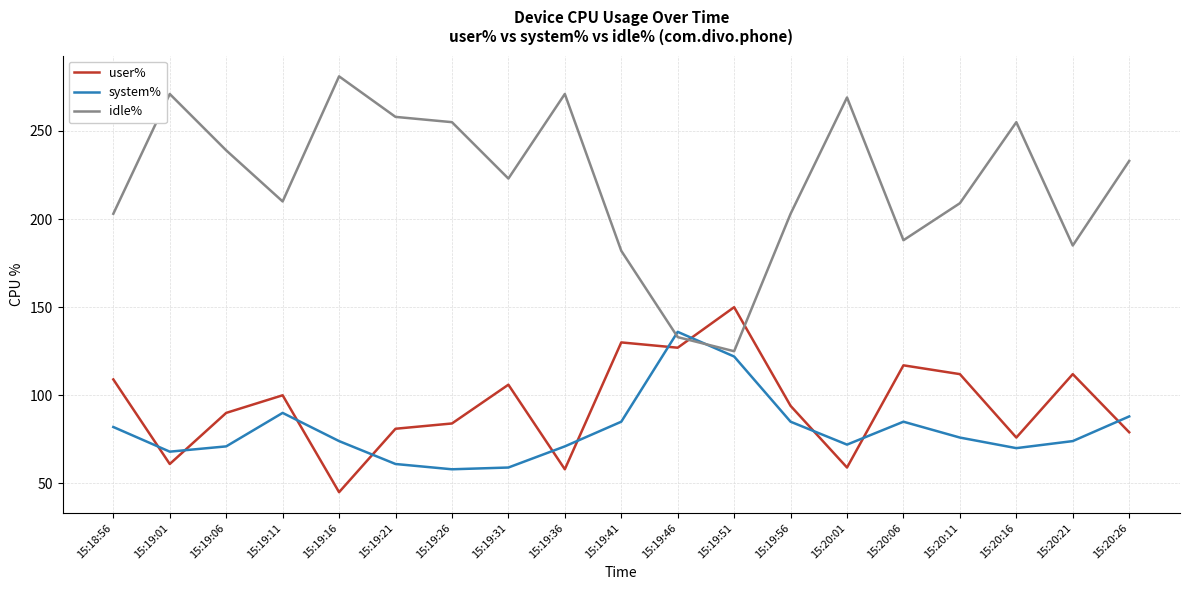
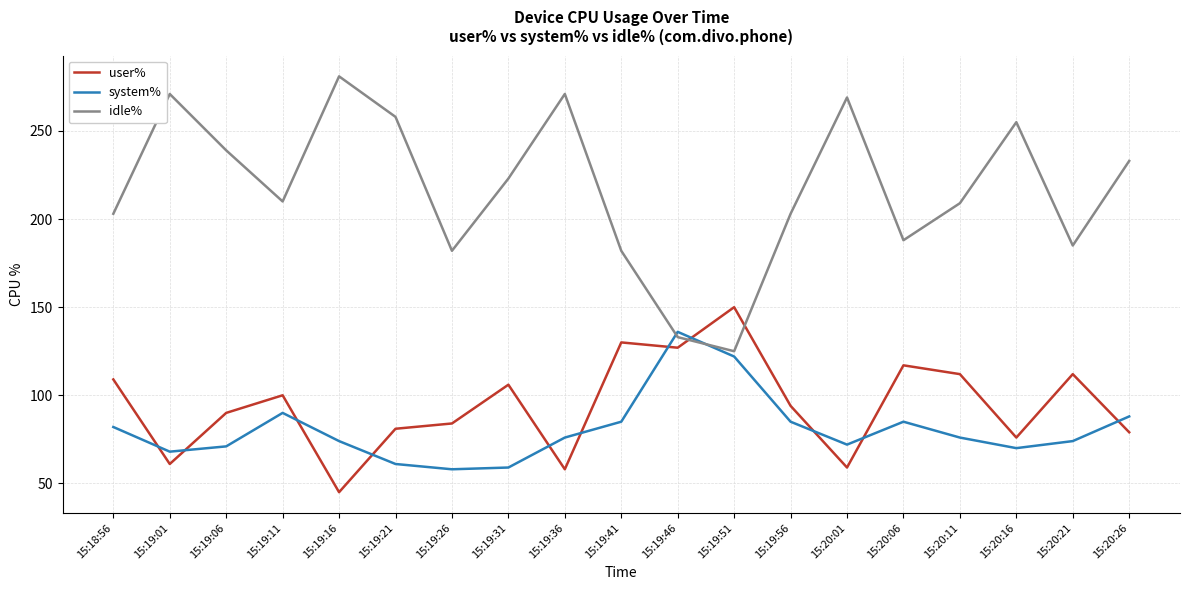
idle%, 15:19:26: 255 -> 182
system%, 15:19:36: 71 -> 76
